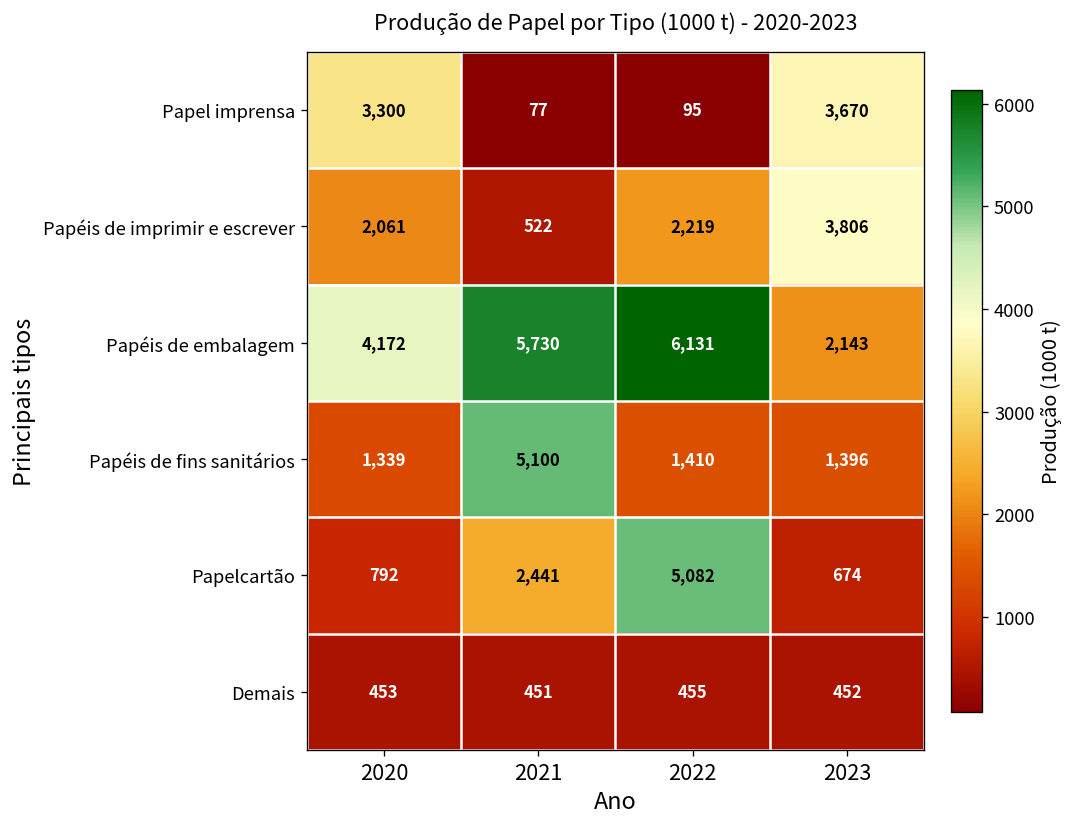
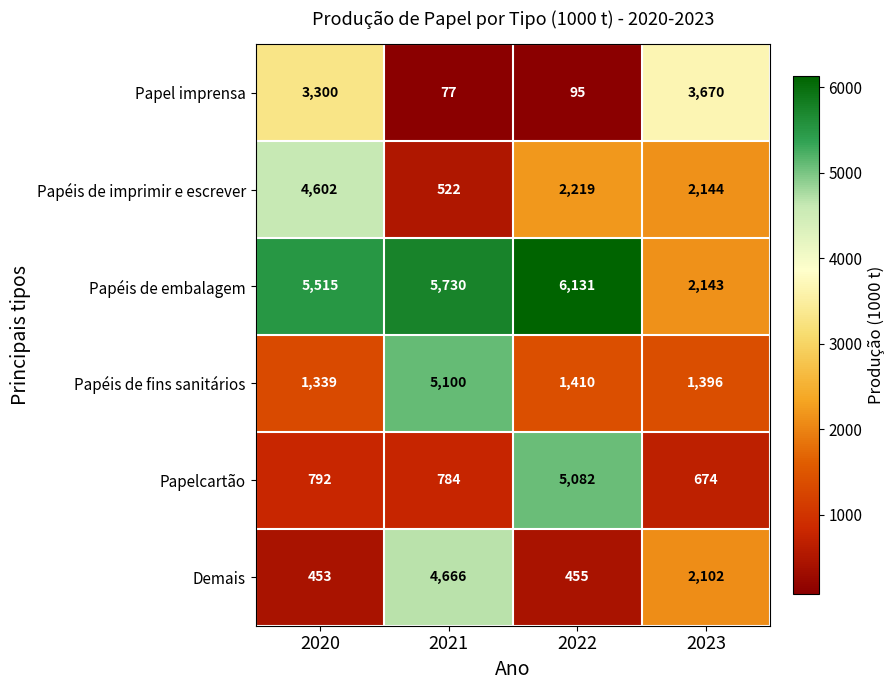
Papéis de imprimir e escrever, 2020: 2,061 -> 4,602
Papéis de imprimir e escrever, 2023: 3,806 -> 2,144
Papéis de embalagem, 2020: 4,172 -> 5,515
Papelcartão, 2021: 2,441 -> 784
Demais, 2021: 451 -> 4,666
Demais, 2023: 452 -> 2,102
